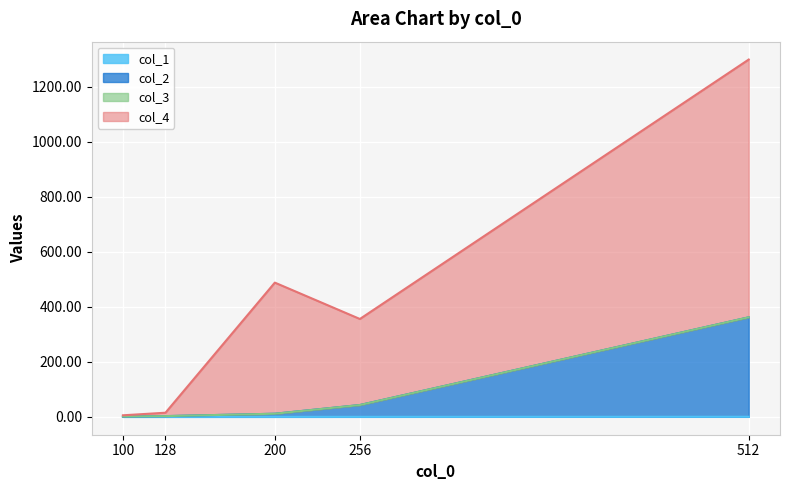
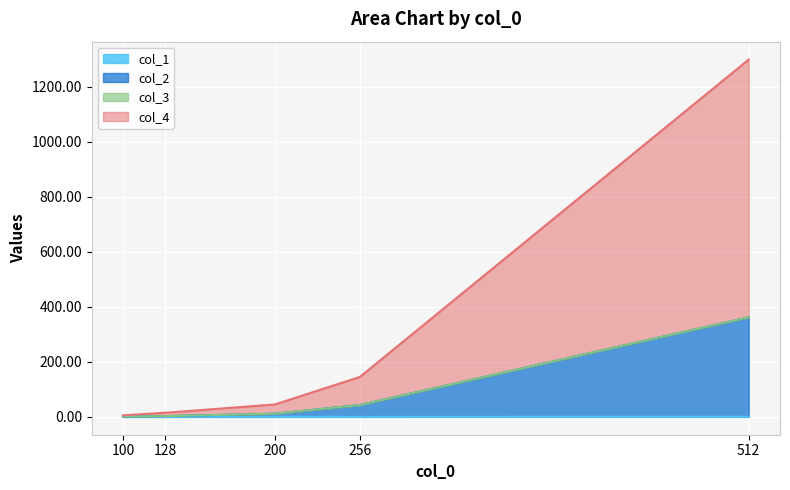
col_4, 200: 480 -> 30
col_4, 256: 310 -> 100
